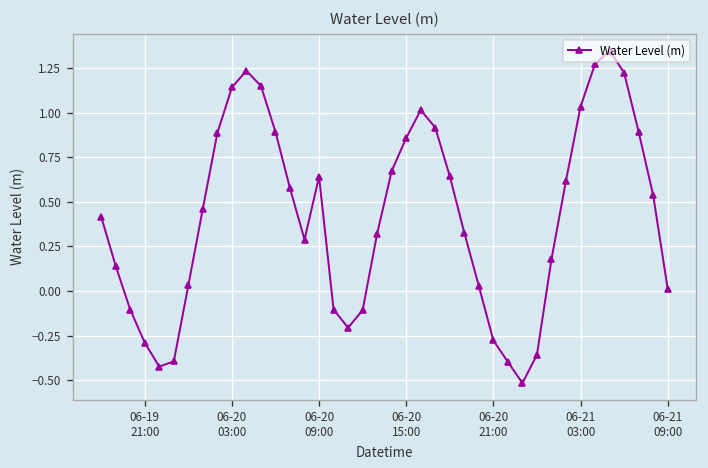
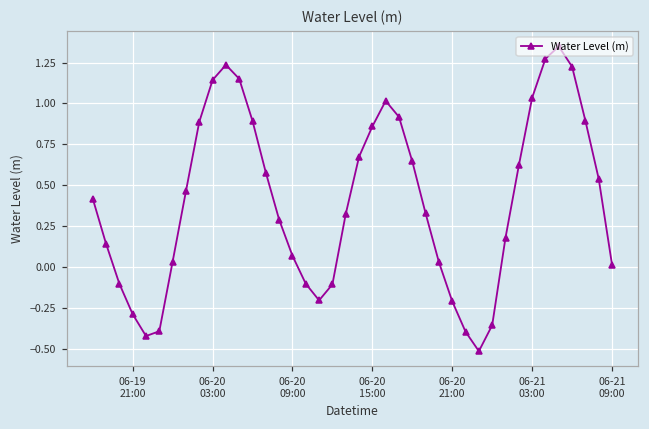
06-20 09:00: 0.64 -> 0.07
06-20 21:00: -0.28 -> -0.21
